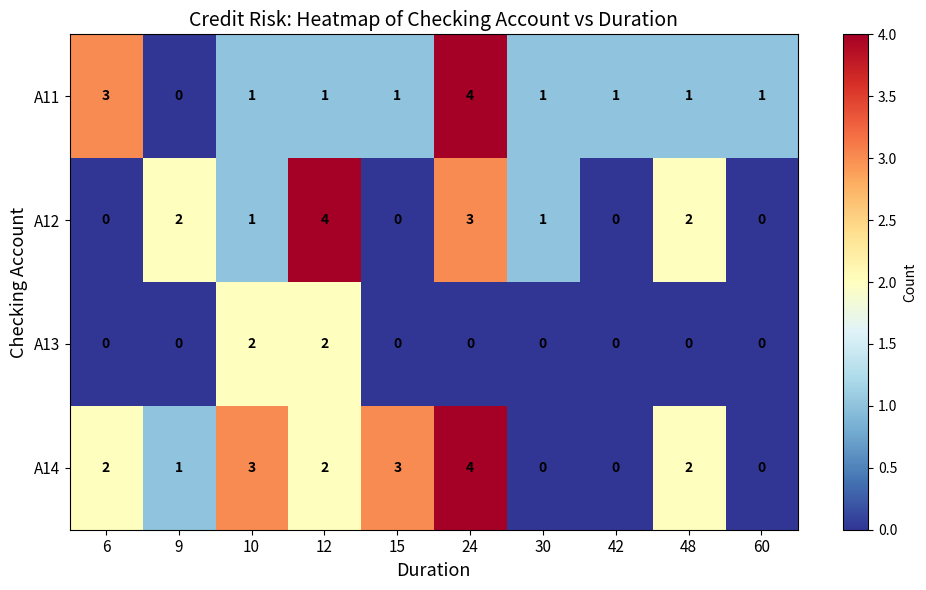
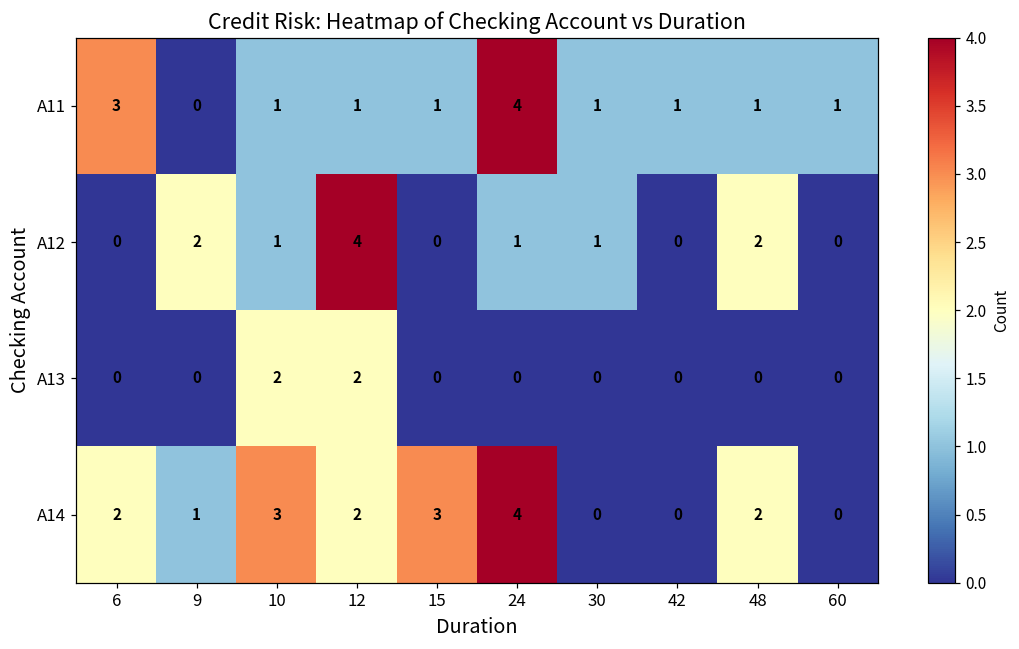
A12, 24: 3 -> 1
